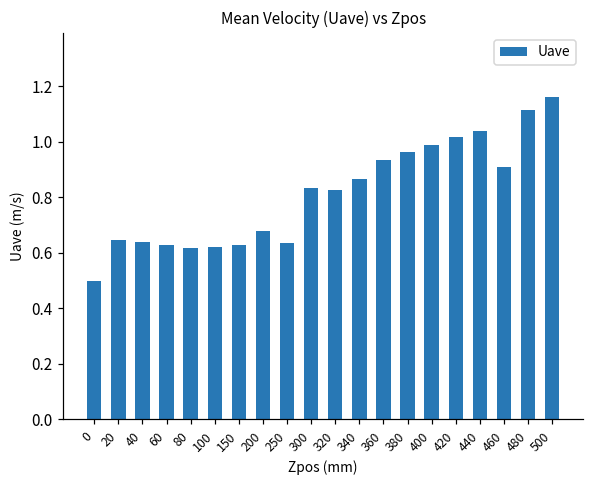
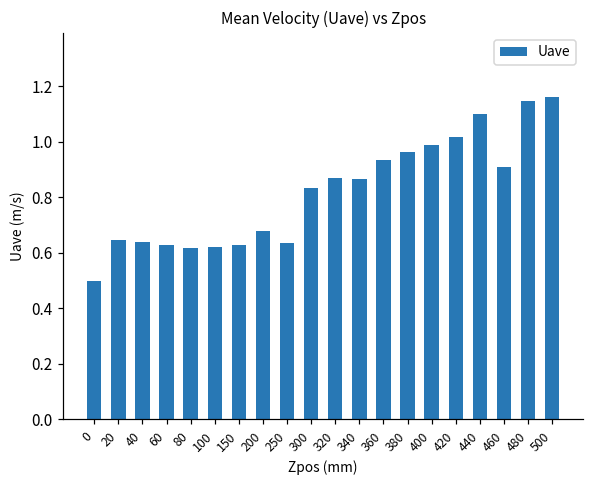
320: 0.83 -> 0.87
440: 1.04 -> 1.10
480: 1.12 -> 1.15
